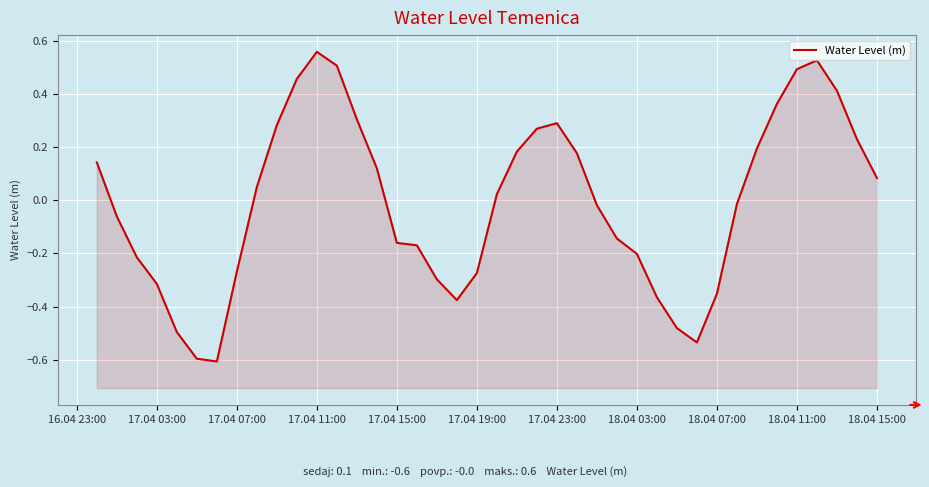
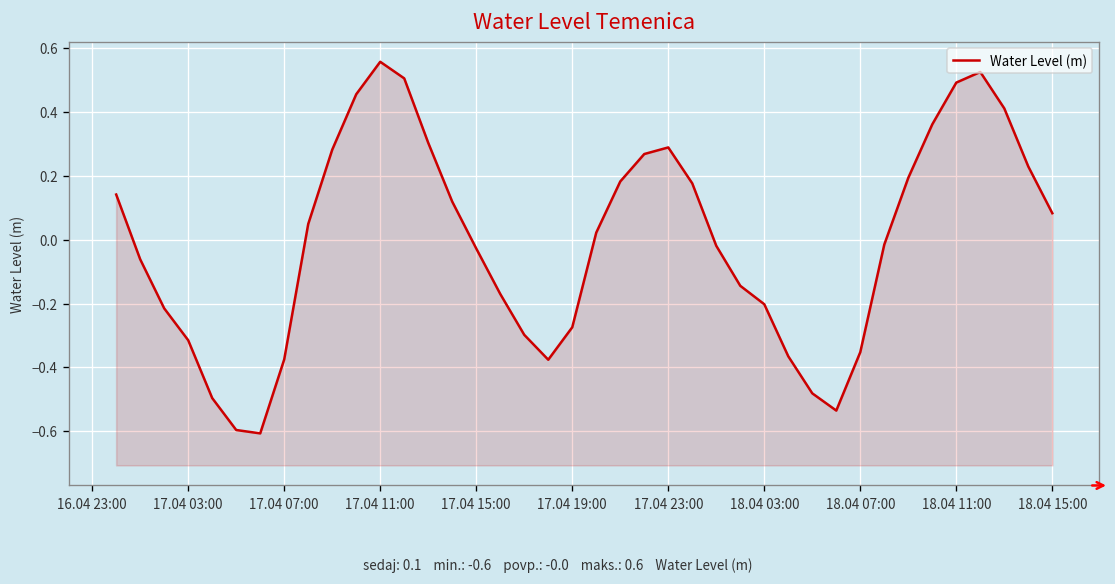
17.04 07:00: -0.27 -> -0.37
17.04 15:00: -0.16 -> -0.03
